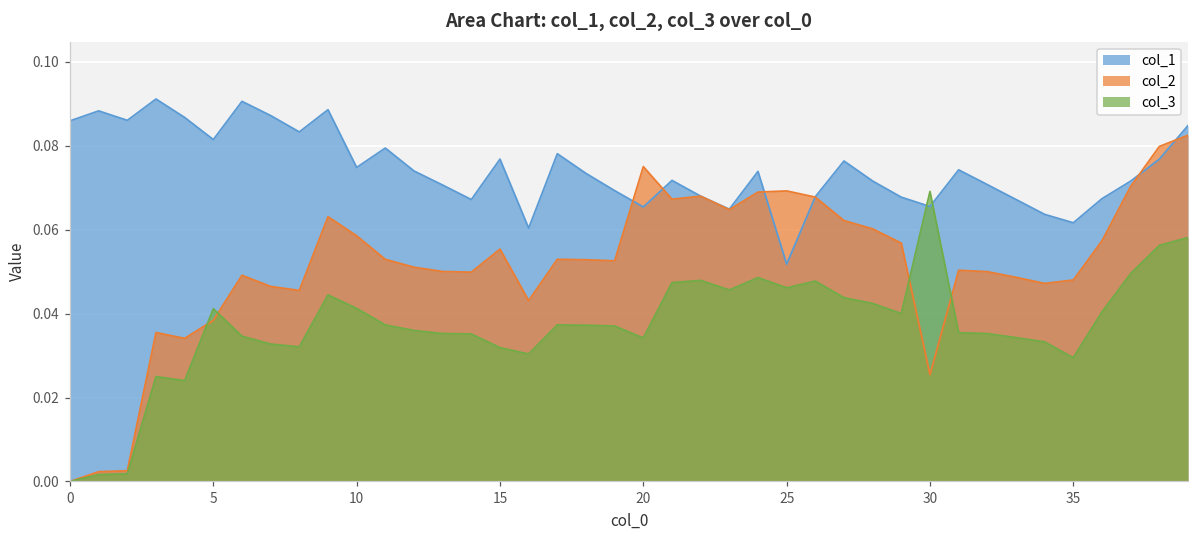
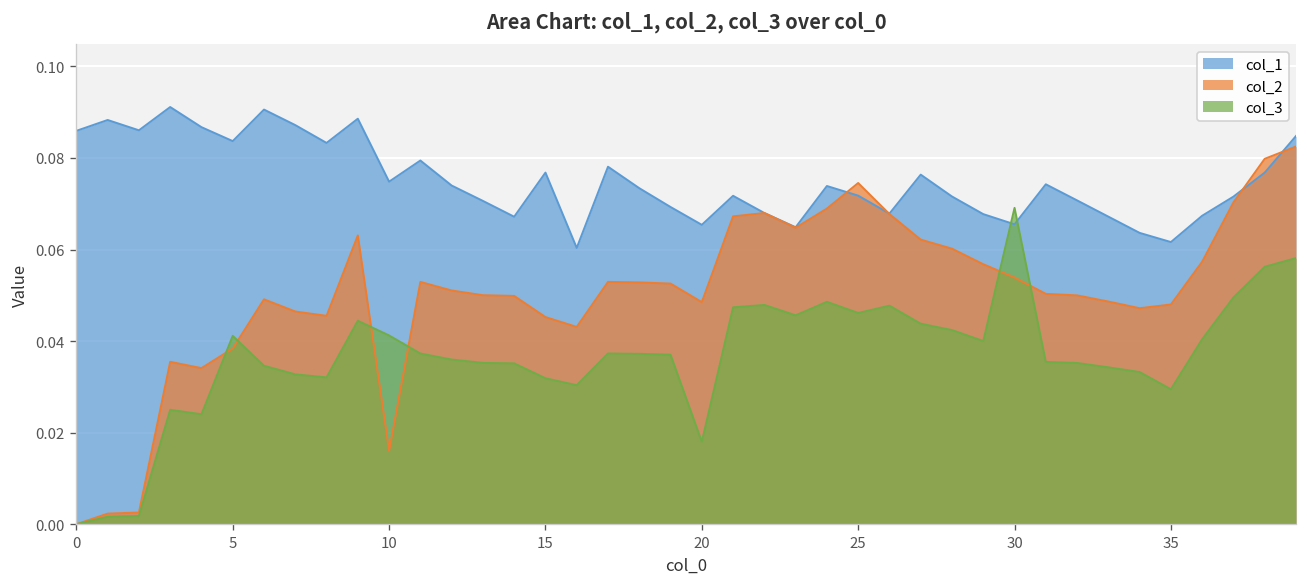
col_1, 5: 0.081 -> 0.084
col_2, 10: 0.059 -> 0.016
col_2, 15: 0.055 -> 0.045
col_2, 20: 0.075 -> 0.049
col_3, 20: 0.034 -> 0.018
col_1, 25: 0.052 -> 0.072
col_2, 25: 0.069 -> 0.075
col_2, 30: 0.025 -> 0.054
